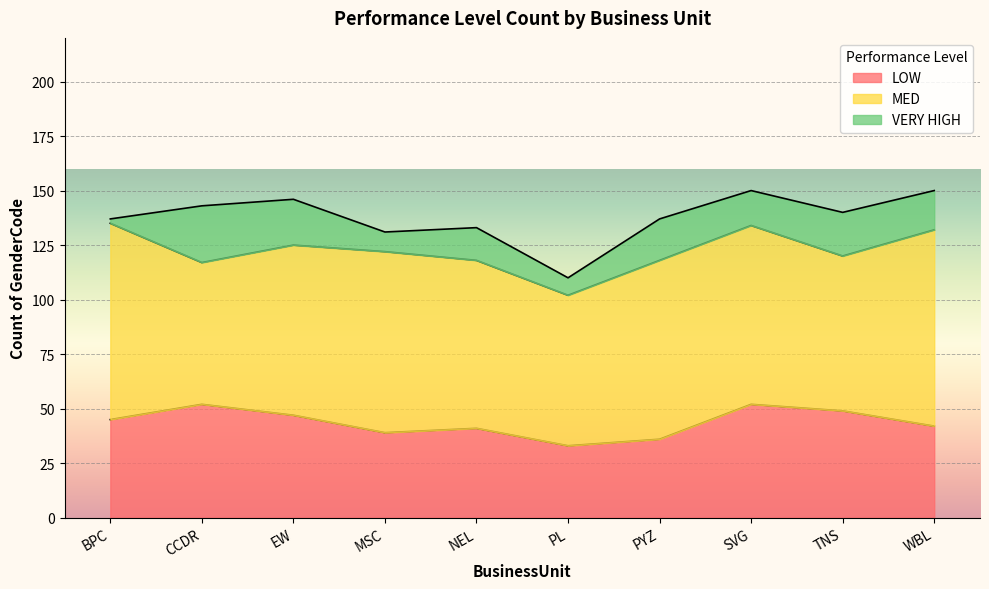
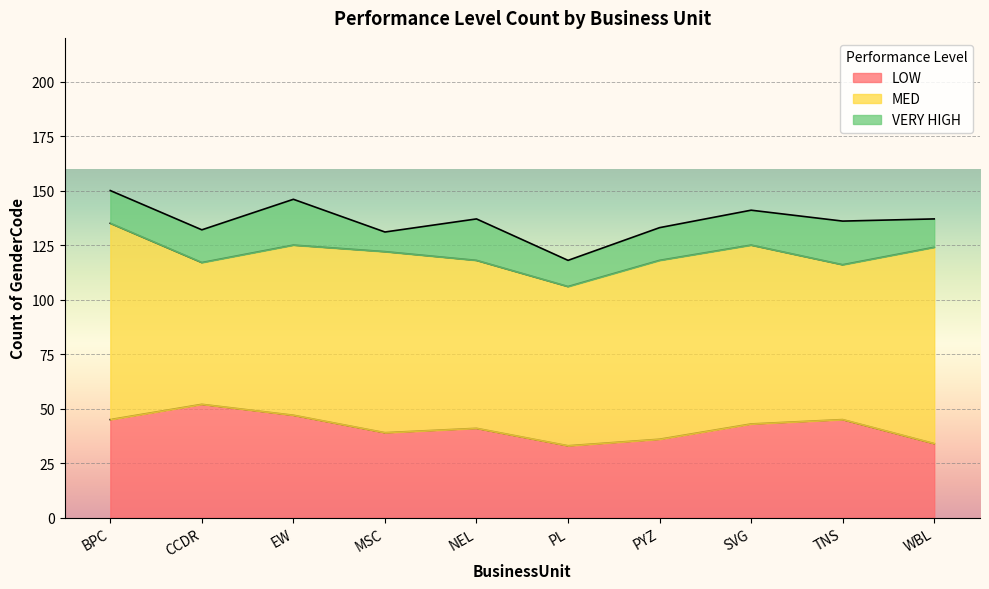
VERY HIGH, BPC: 2 -> 15
VERY HIGH, CCDR: 26 -> 15
VERY HIGH, NEL: 15 -> 19
MED, PL: 69 -> 73
VERY HIGH, PL: 8 -> 12
VERY HIGH, PYZ: 19 -> 15
LOW, SVG: 52 -> 43
LOW, TNS: 49 -> 45
LOW, WBL: 42 -> 34
VERY HIGH, WBL: 18 -> 13
